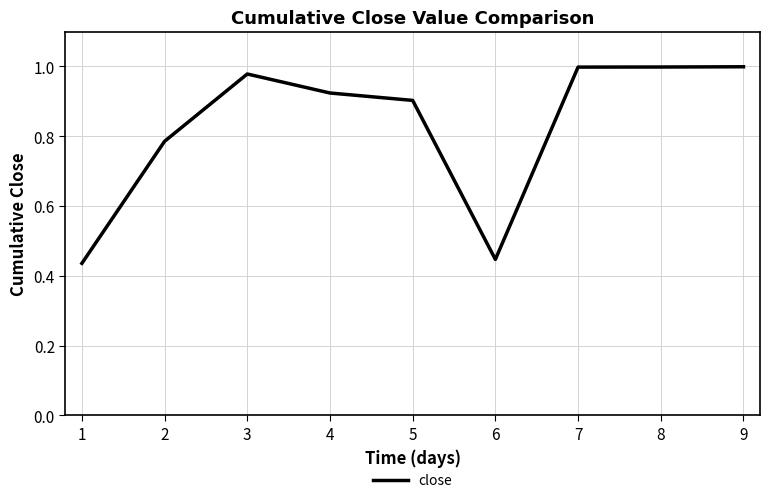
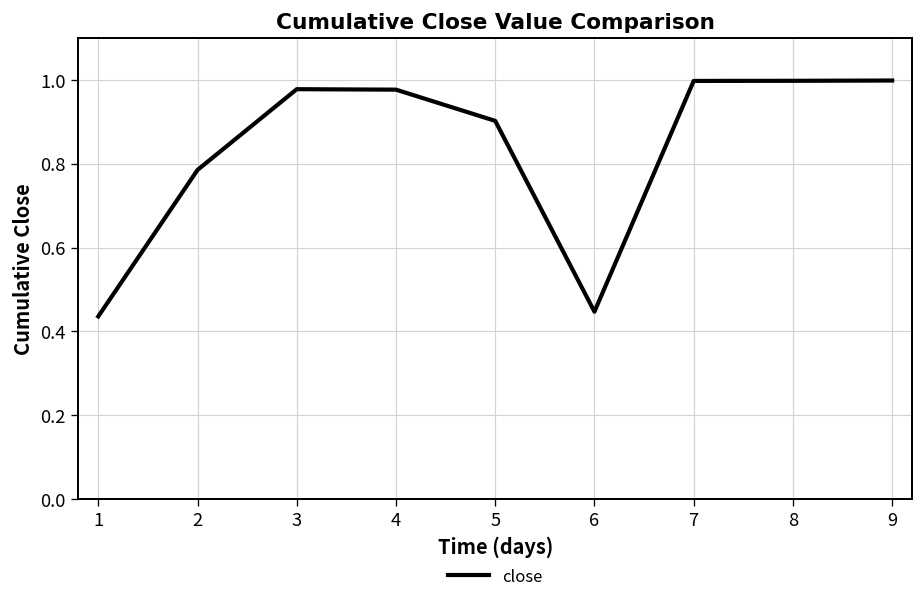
4: 0.92 -> 0.98
